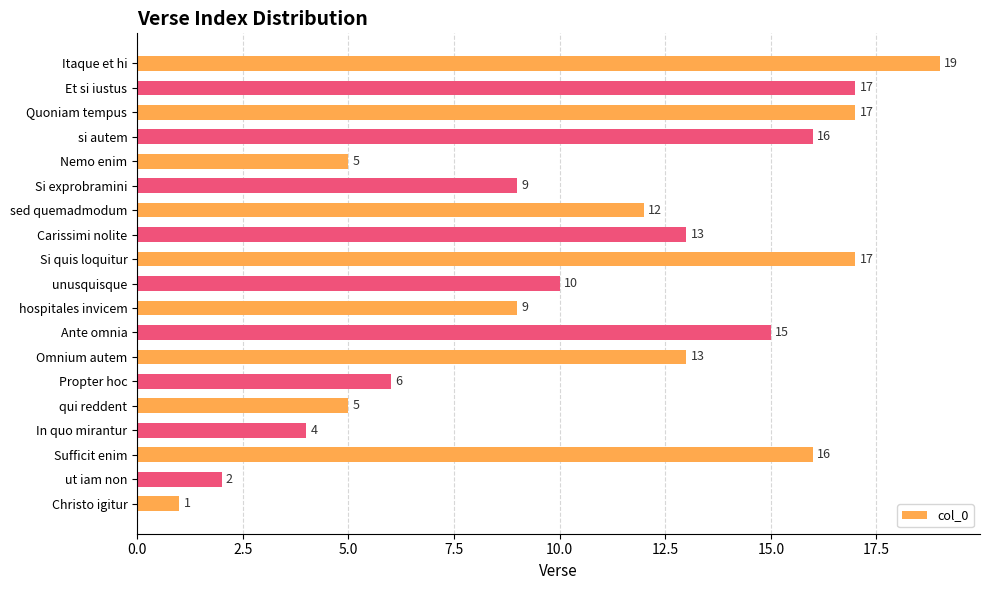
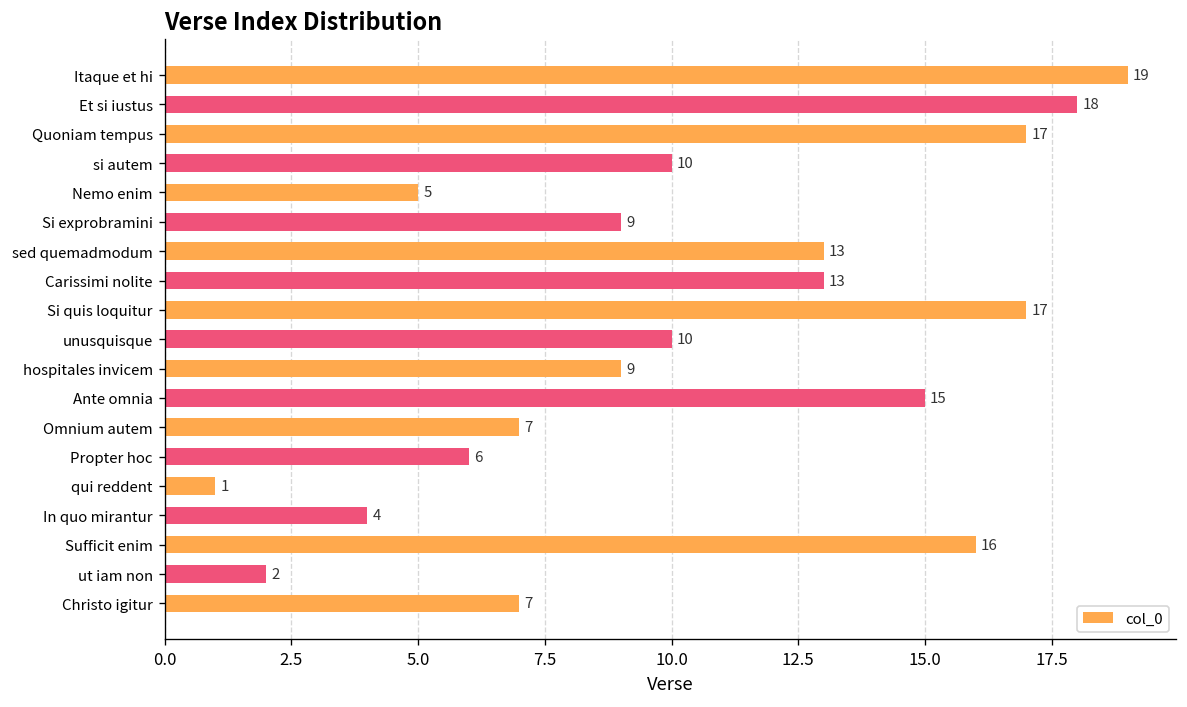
Et si iustus: 17 -> 18
si autem: 16 -> 10
sed quemadmodum: 12 -> 13
Omnium autem: 13 -> 7
qui reddent: 5 -> 1
Christo igitur: 1 -> 7
